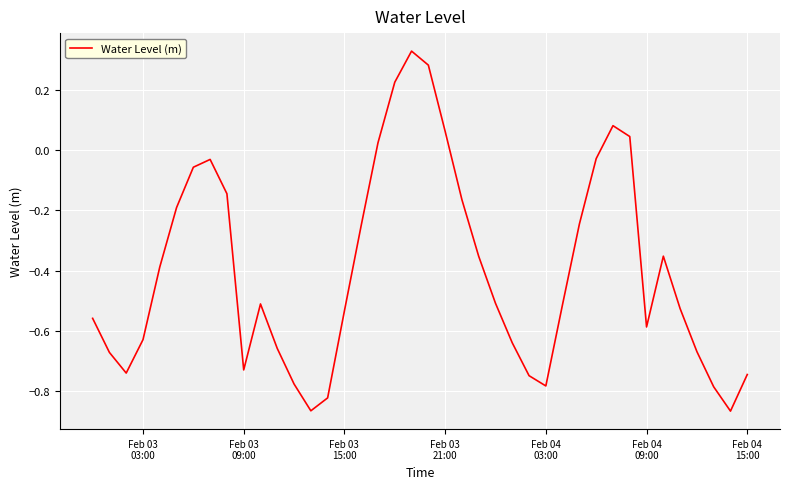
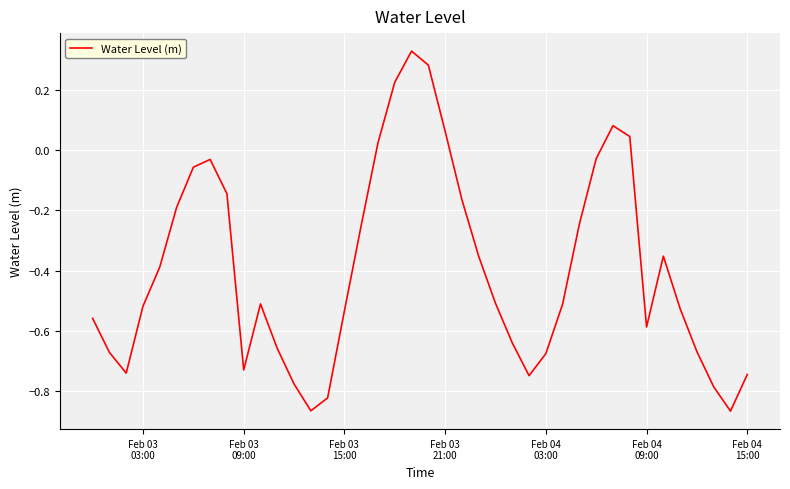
Feb 03 03:00: -0.63 -> -0.52
Feb 04 03:00: -0.78 -> -0.67
